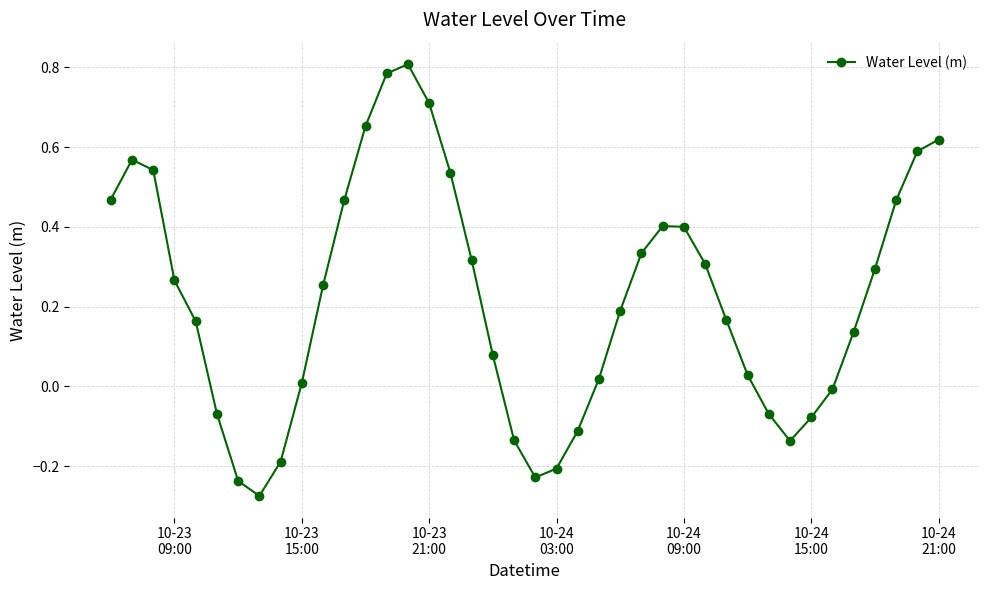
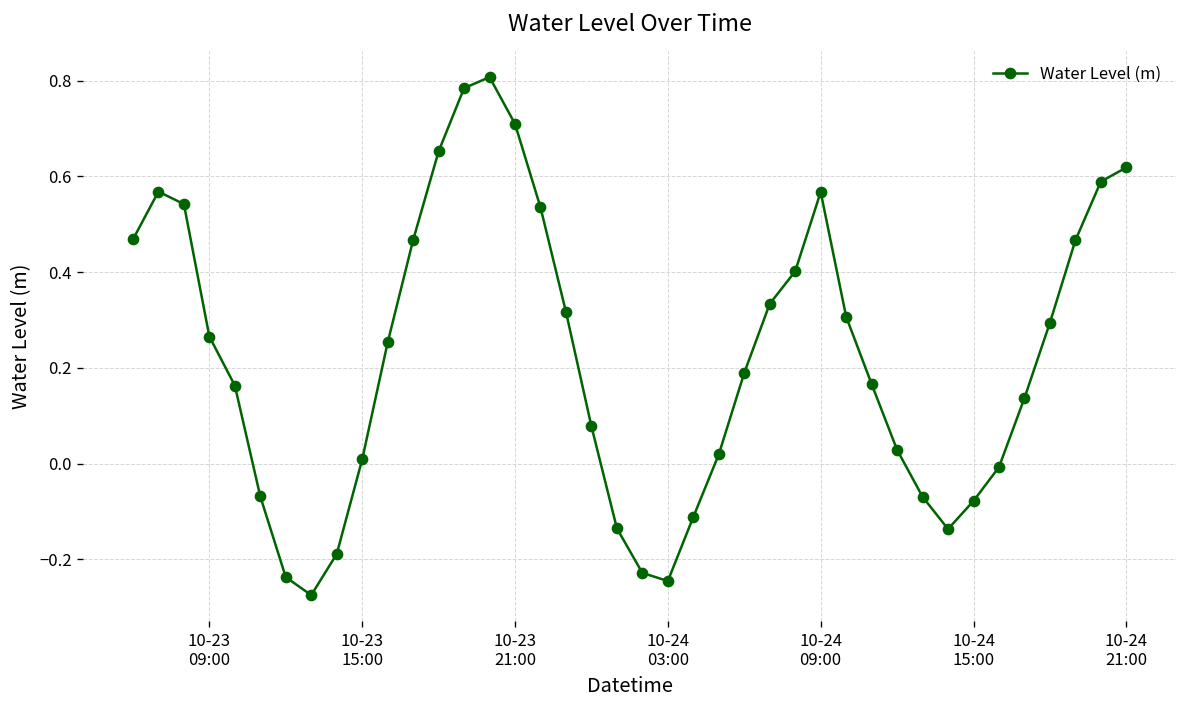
10-24 03:00: -0.21 -> -0.24
10-24 09:00: 0.40 -> 0.57
